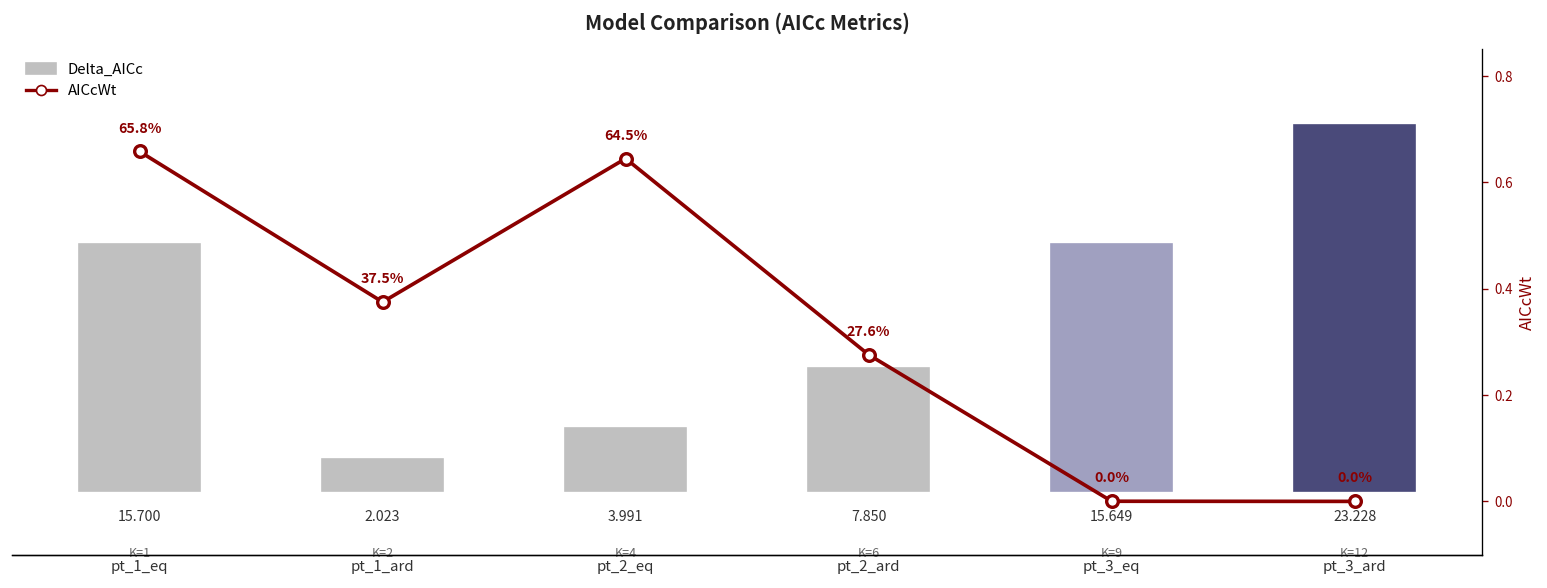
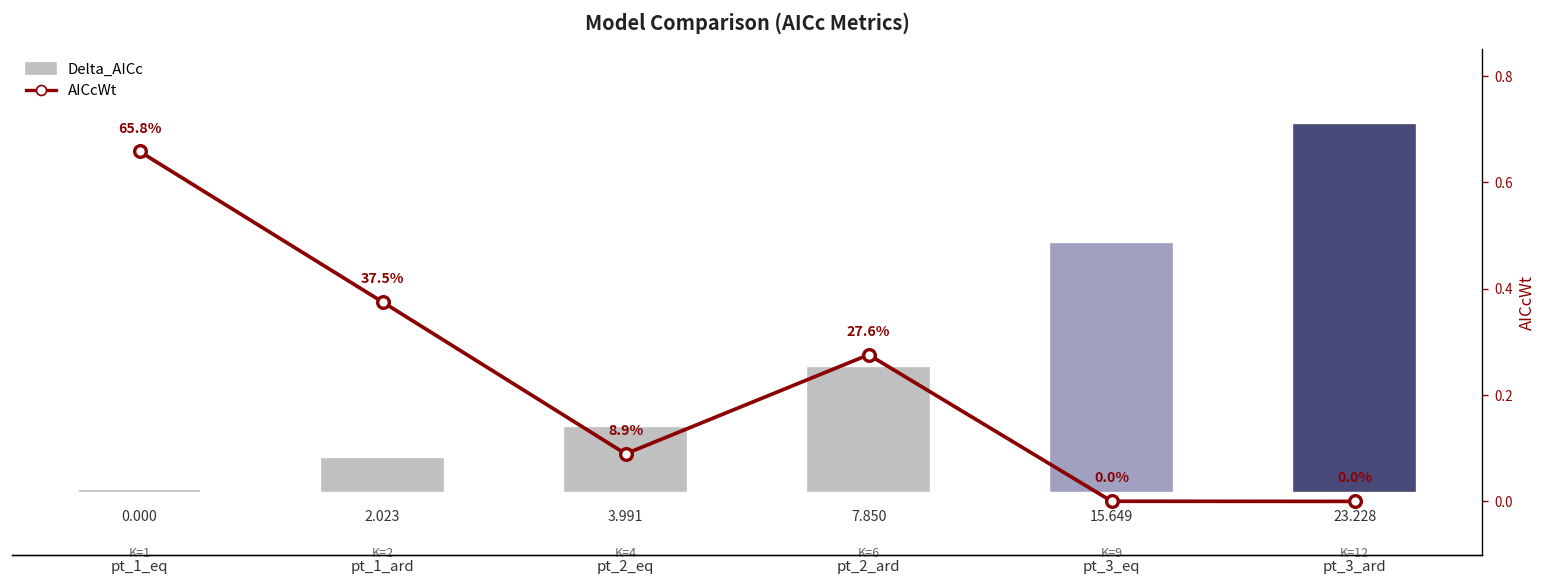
Delta_AICc, pt_1_eq: 15.700 -> 0.000
AICcWt, pt_2_eq: 64.5% -> 8.9%
